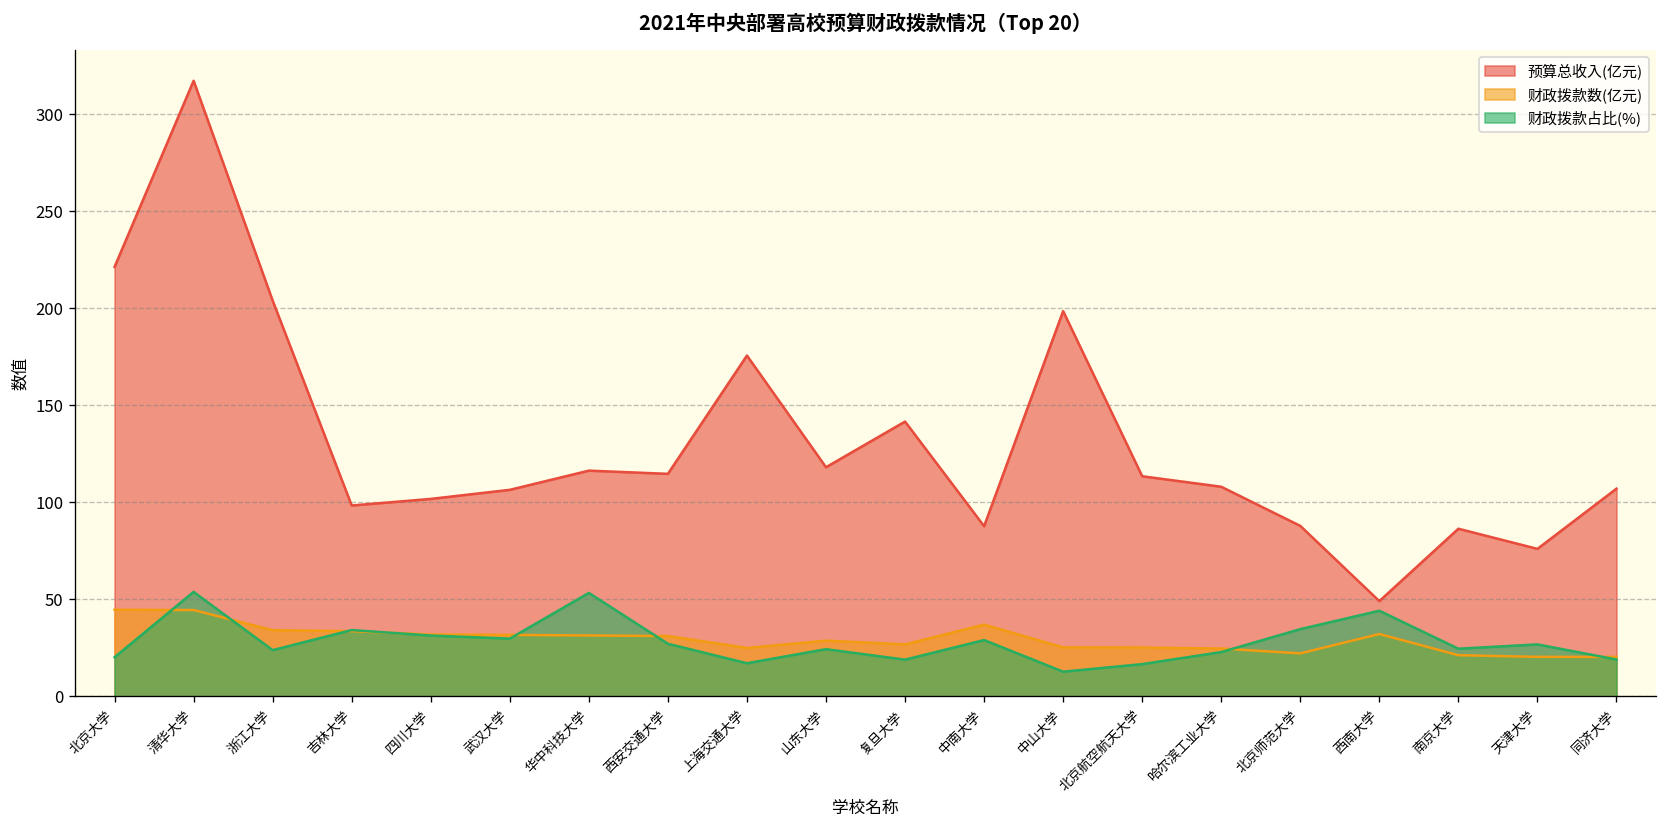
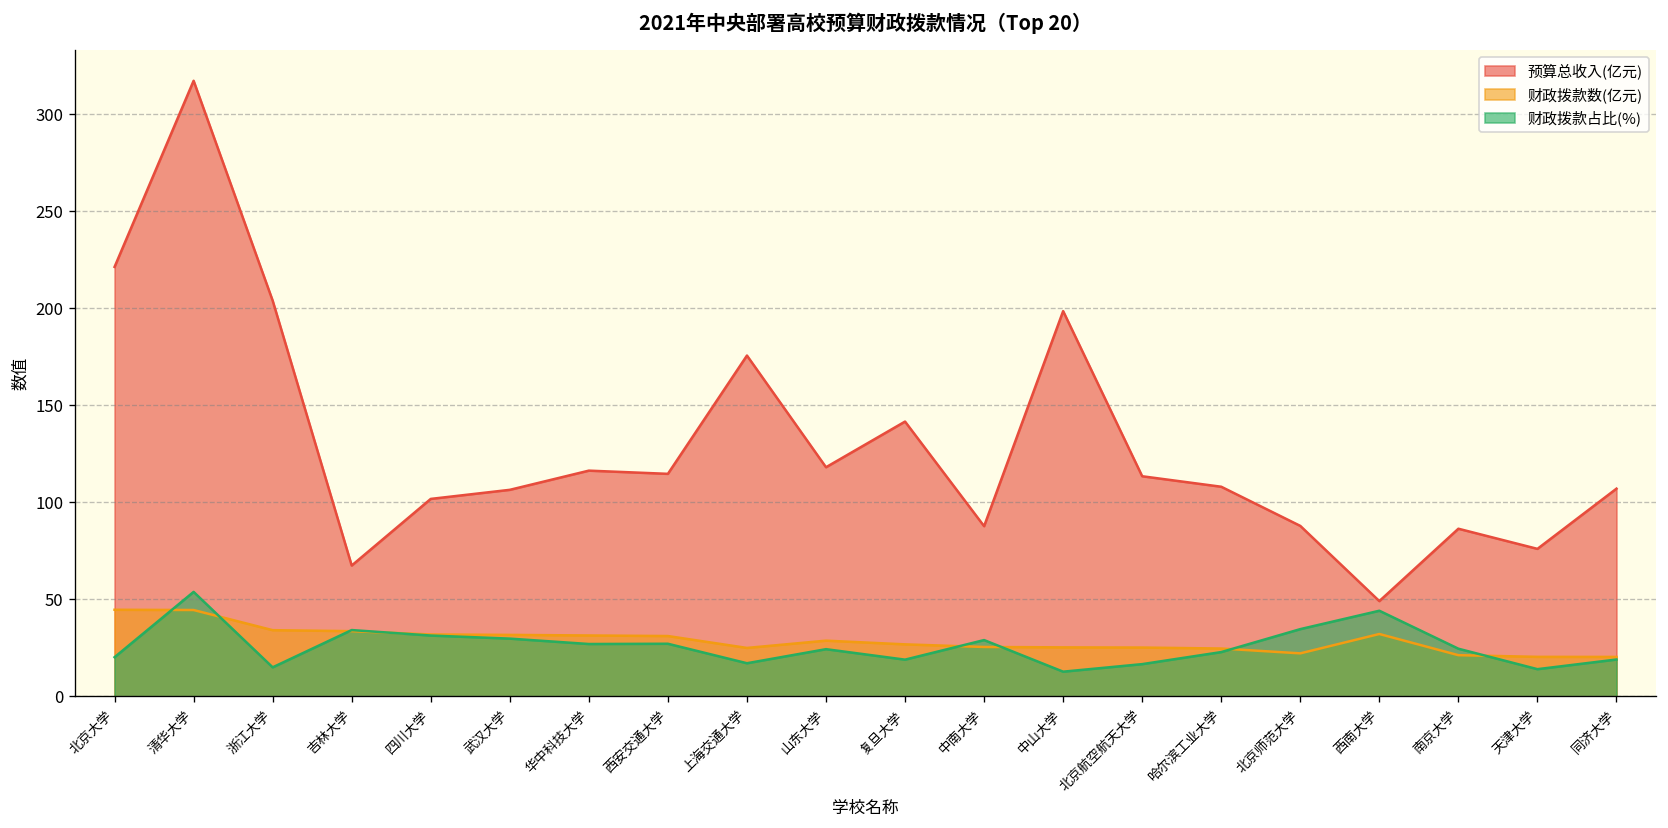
财政拨款占比(%), 浙江大学: 24 -> 15
预算总收入(亿元), 吉林大学: 98 -> 67
财政拨款占比(%), 华中科技大学: 53 -> 27
财政拨款数(亿元), 中南大学: 37 -> 25
财政拨款占比(%), 天津大学: 27 -> 14
